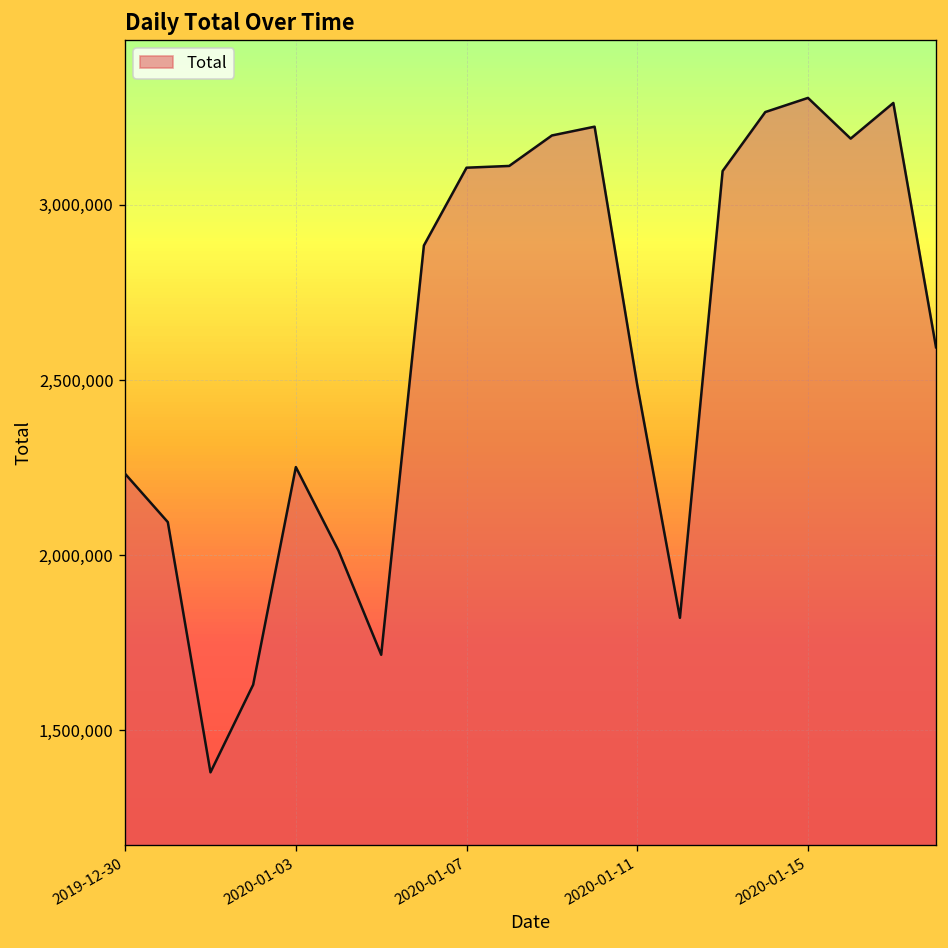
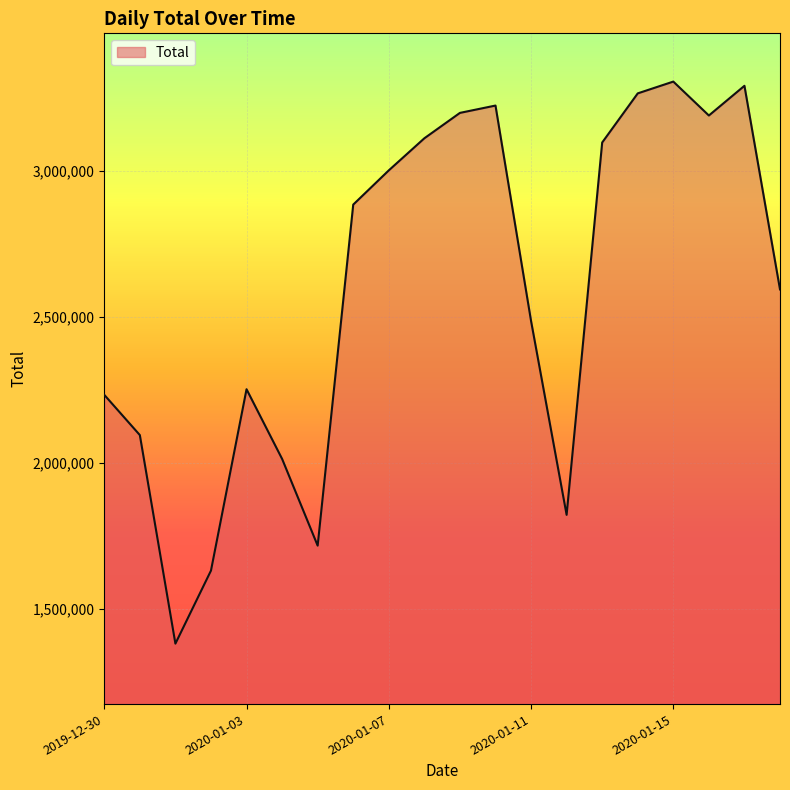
2020-01-07: 3,110,000 -> 3,000,000
